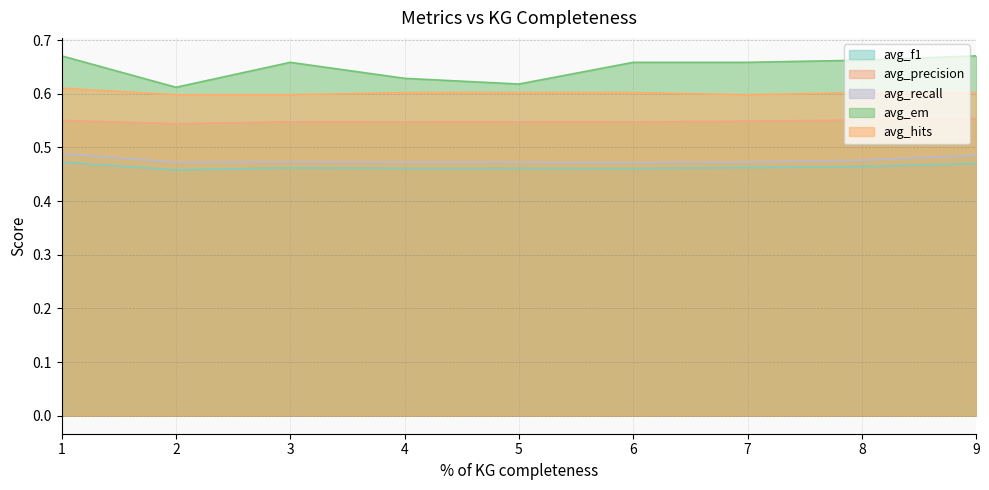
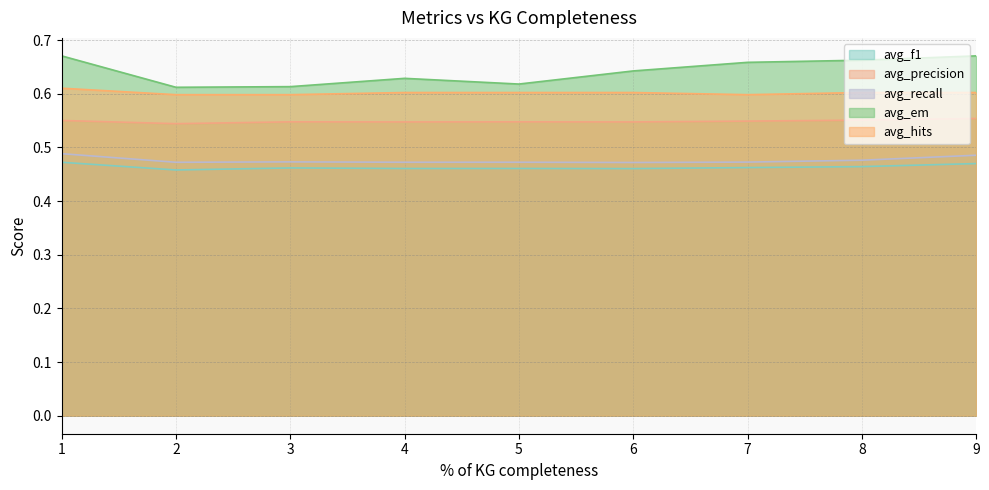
avg_em, 3: 0.66 -> 0.61
avg_em, 6: 0.66 -> 0.64
